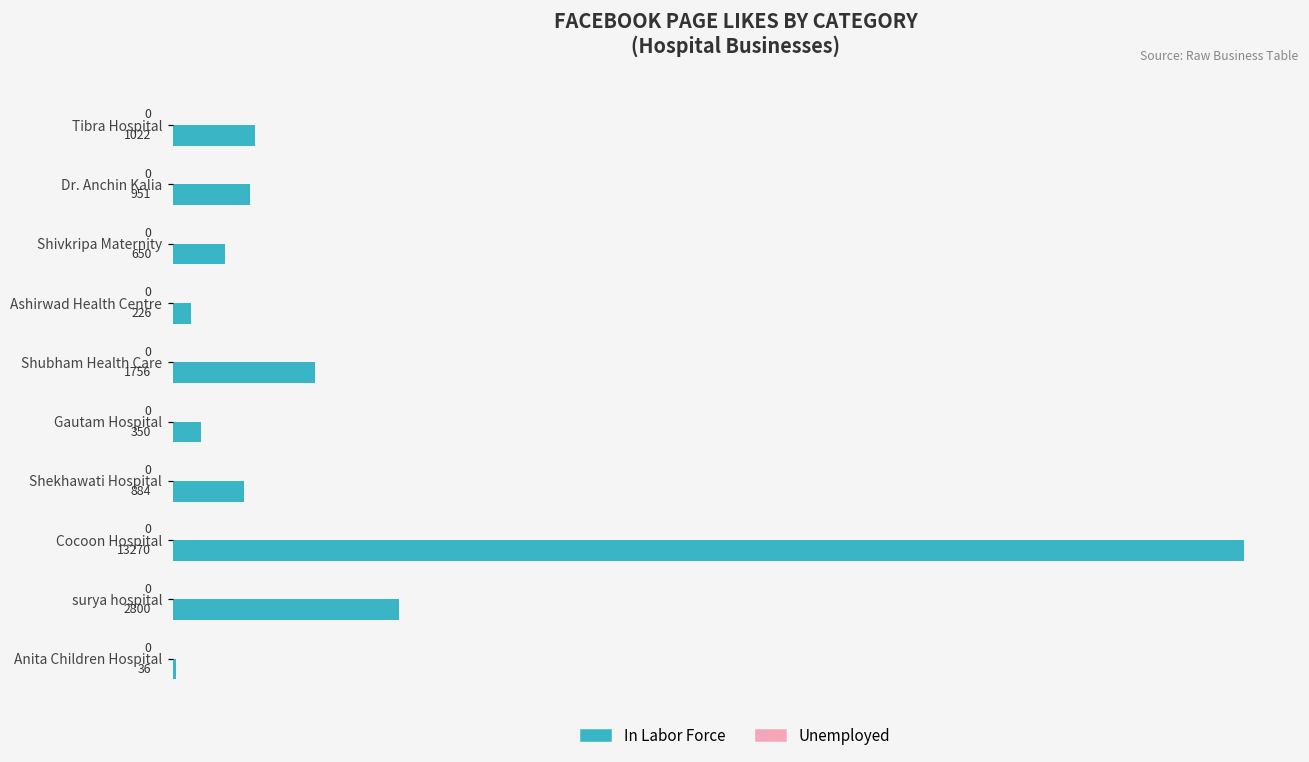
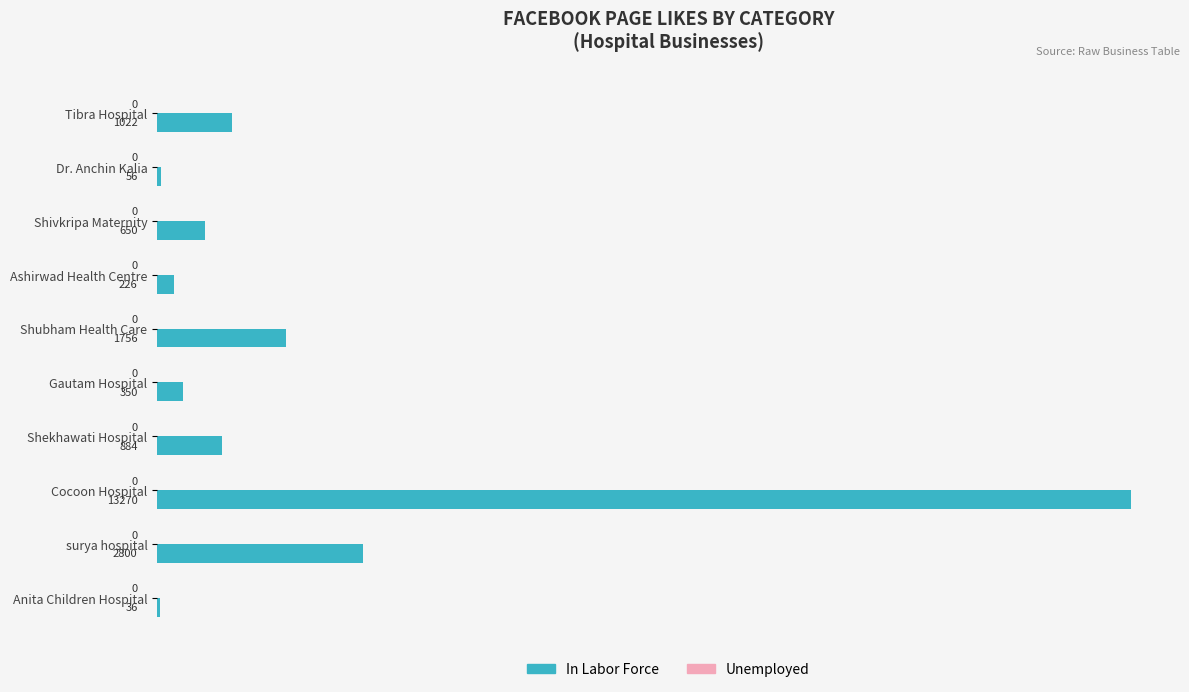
In Labor Force, Dr. Anchin Kalia: 951 -> 56
